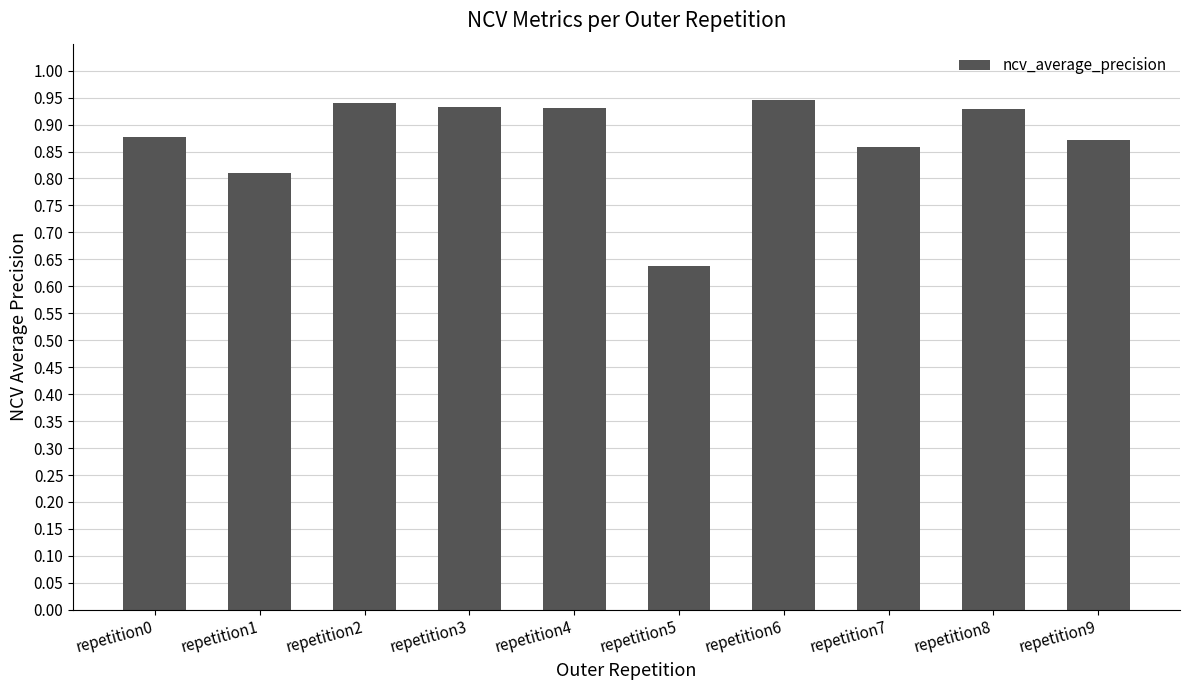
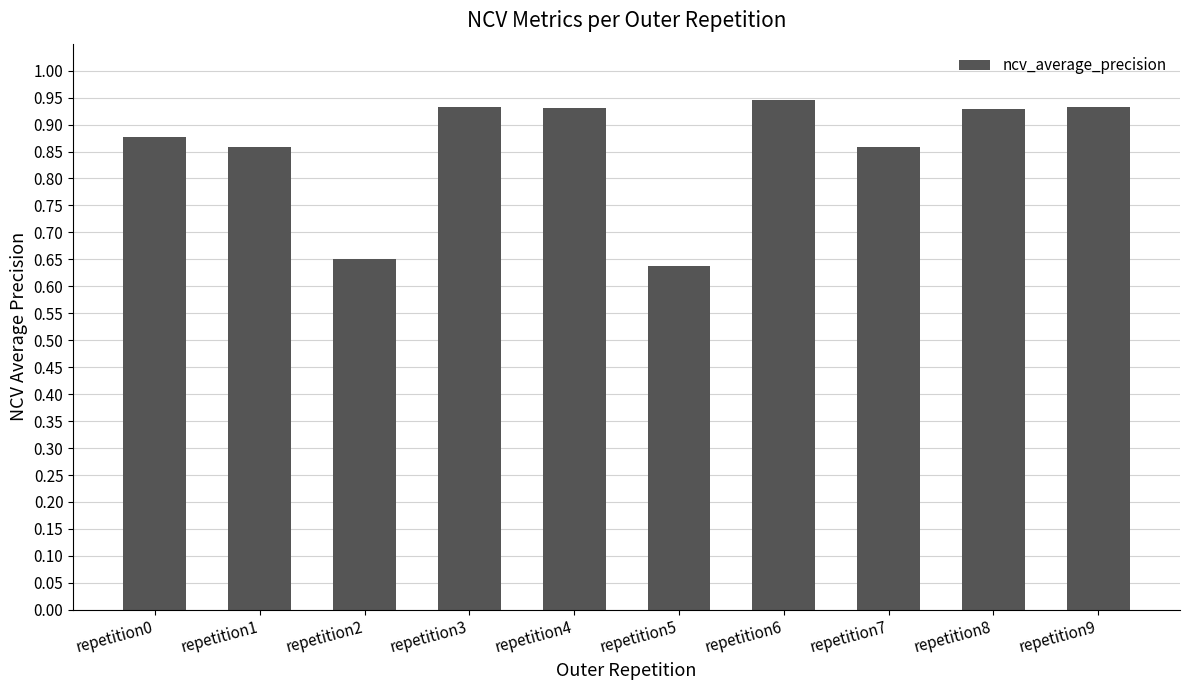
repetition1: 0.81 -> 0.86
repetition2: 0.94 -> 0.65
repetition9: 0.87 -> 0.93
